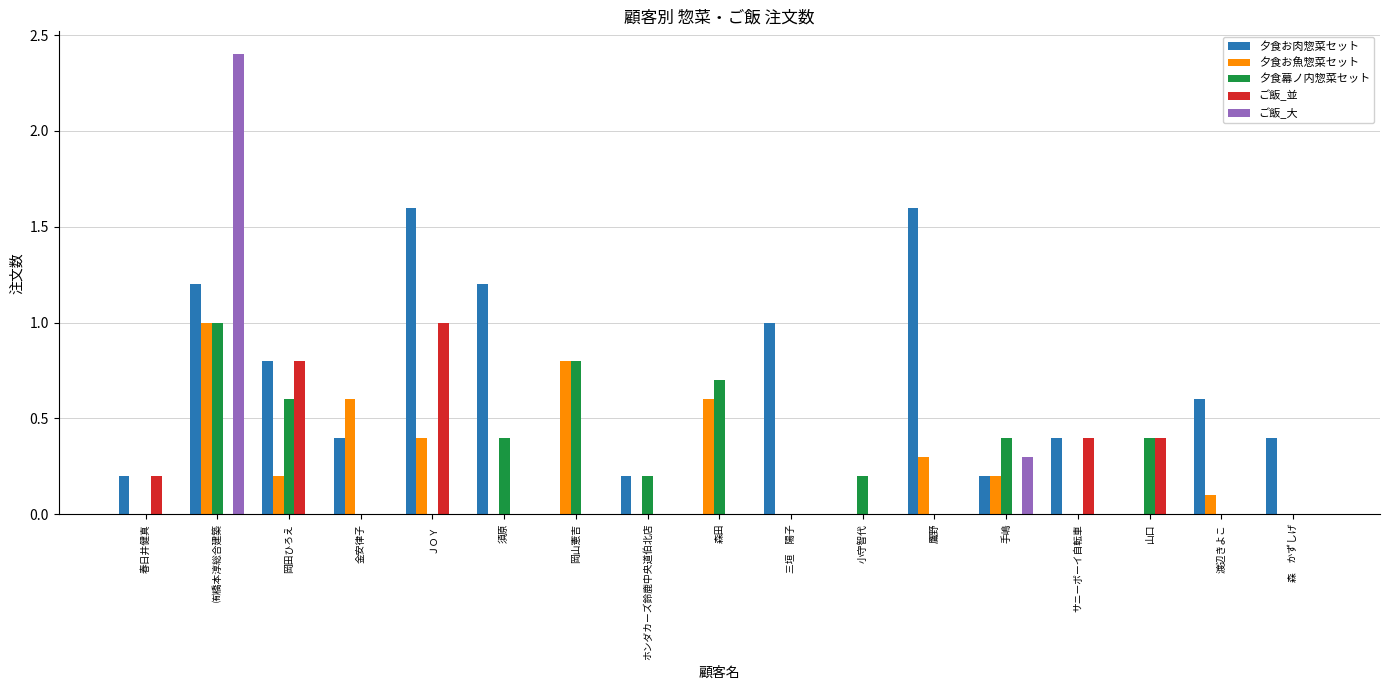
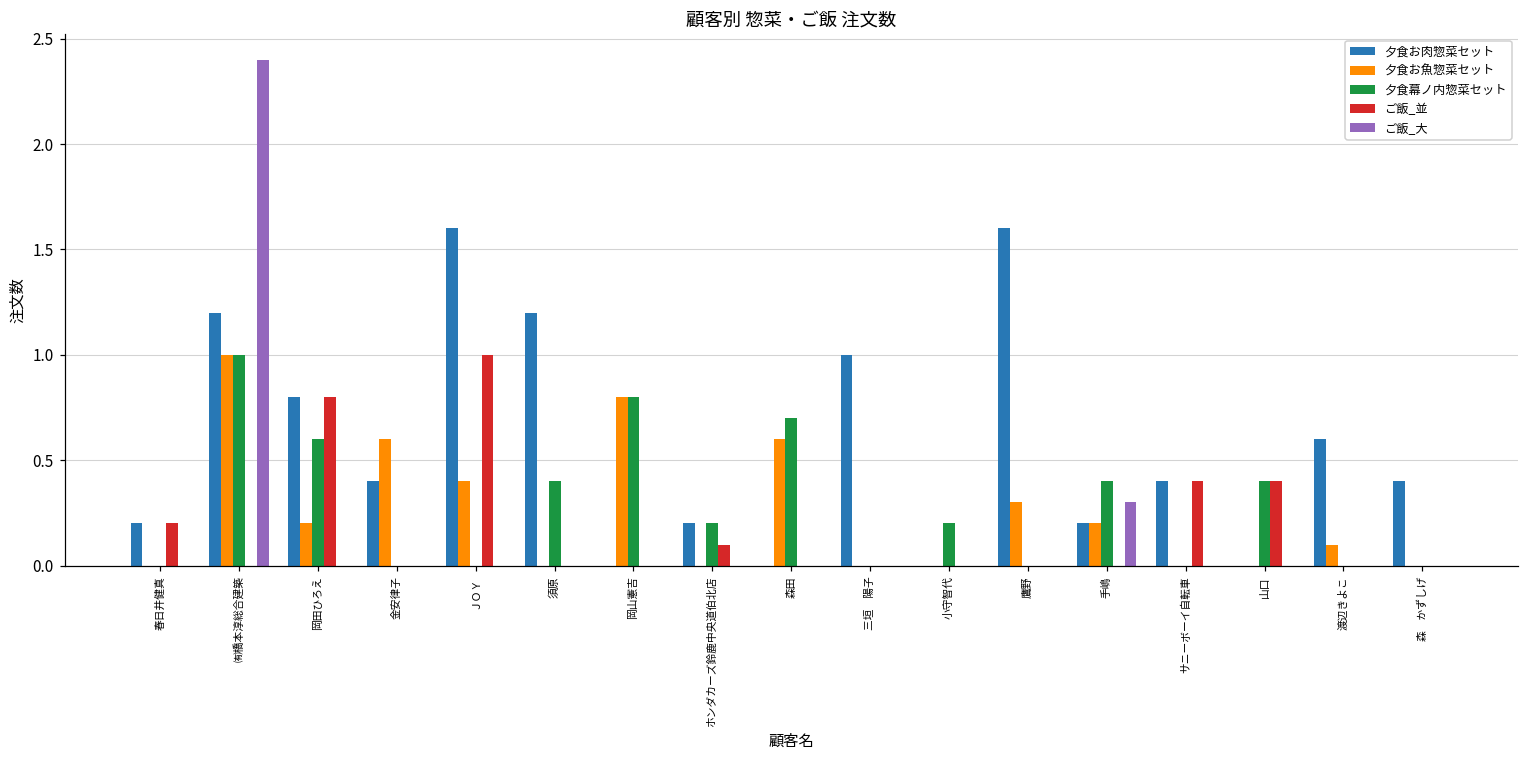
ご飯_並, ホンダカーズ鈴鹿中央道伯北店: 0.0 -> 0.1
